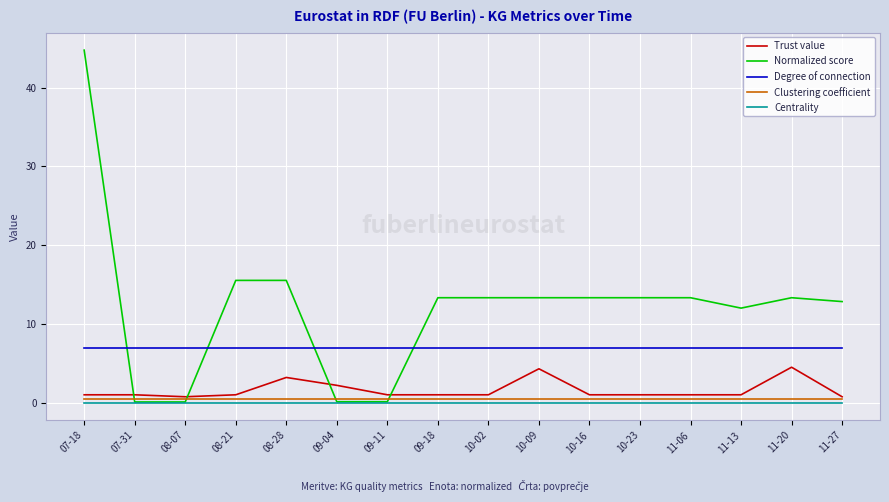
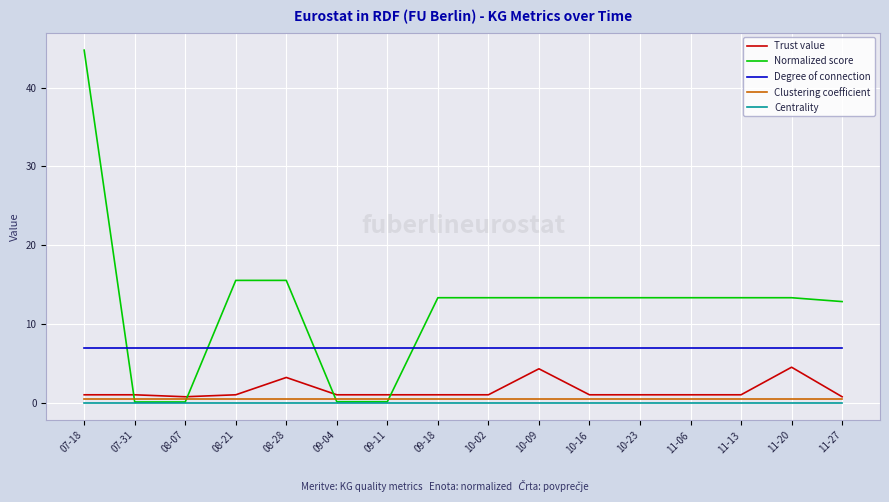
Trust value, 09-04: 2 -> 1
Normalized score, 11-13: 12 -> 13
